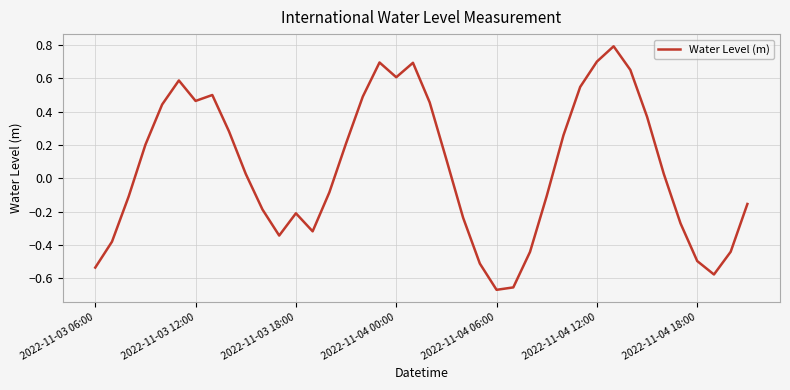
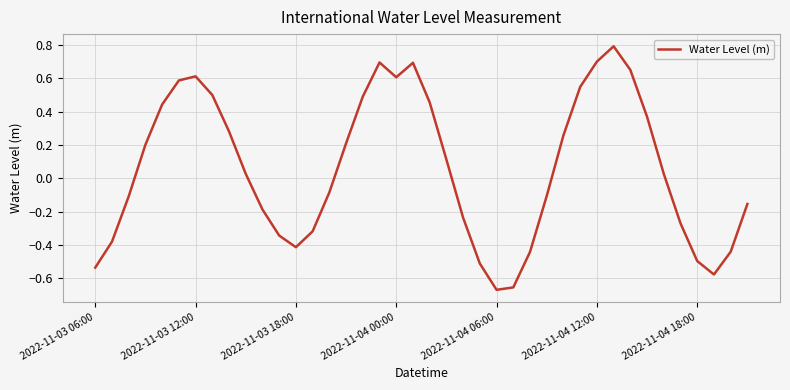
2022-11-03 12:00: 0.46 -> 0.61
2022-11-03 18:00: -0.21 -> -0.41
